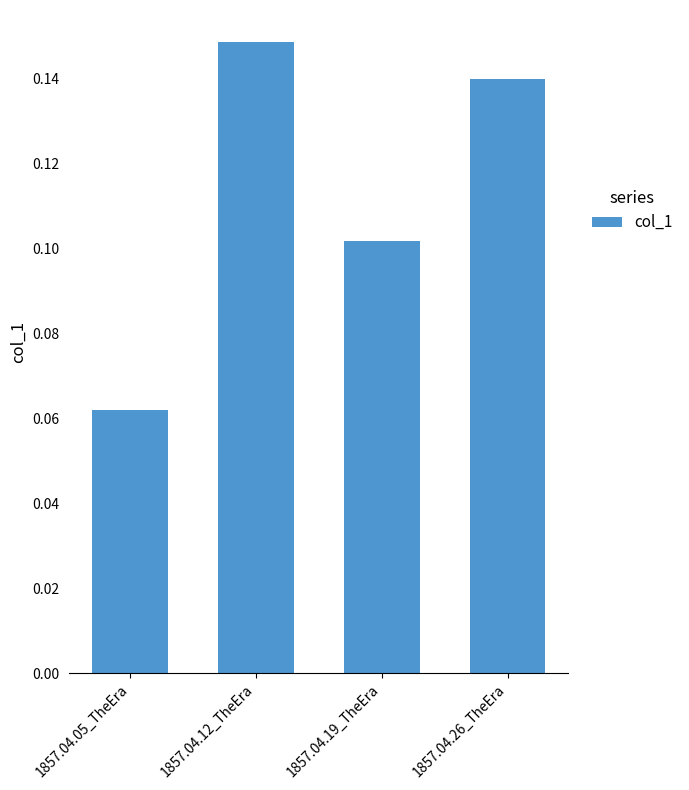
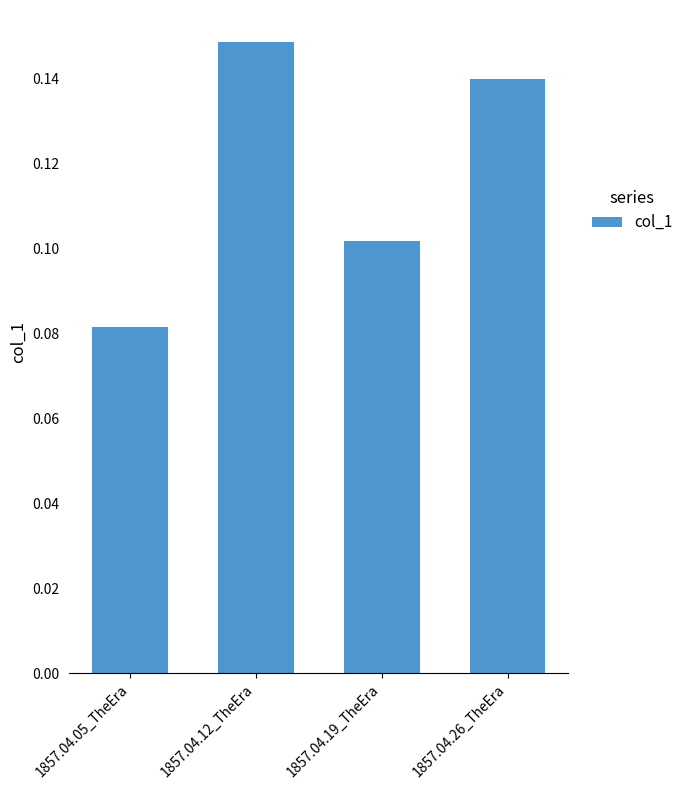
1857.04.05_TheEra: 0.062 -> 0.082
